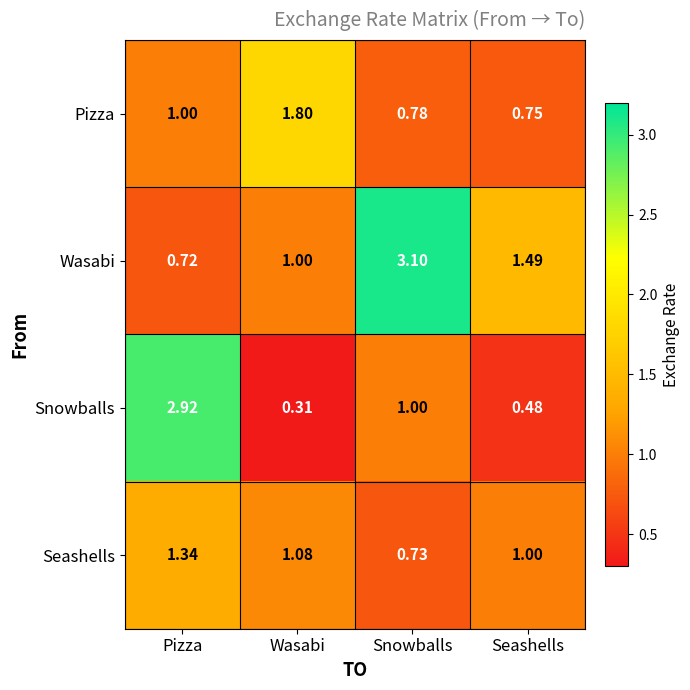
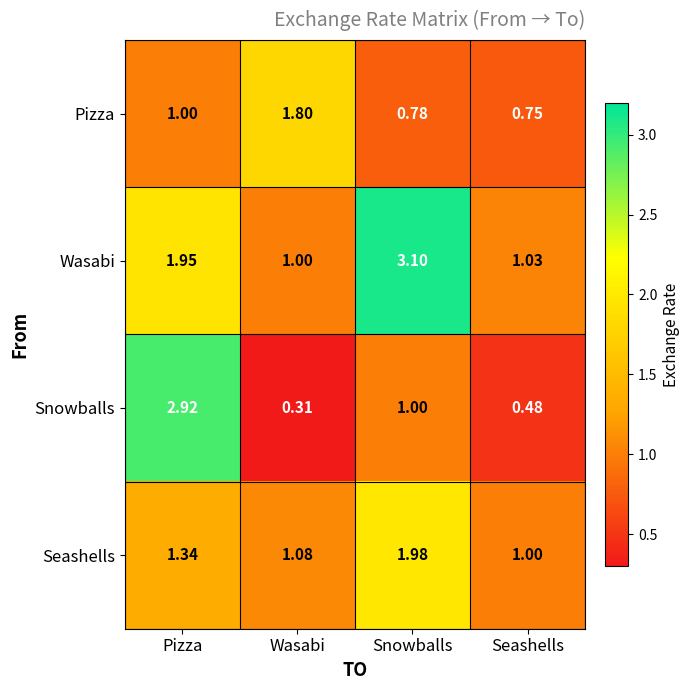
Wasabi, Pizza: 0.72 -> 1.95
Wasabi, Seashells: 1.49 -> 1.03
Seashells, Snowballs: 0.73 -> 1.98
